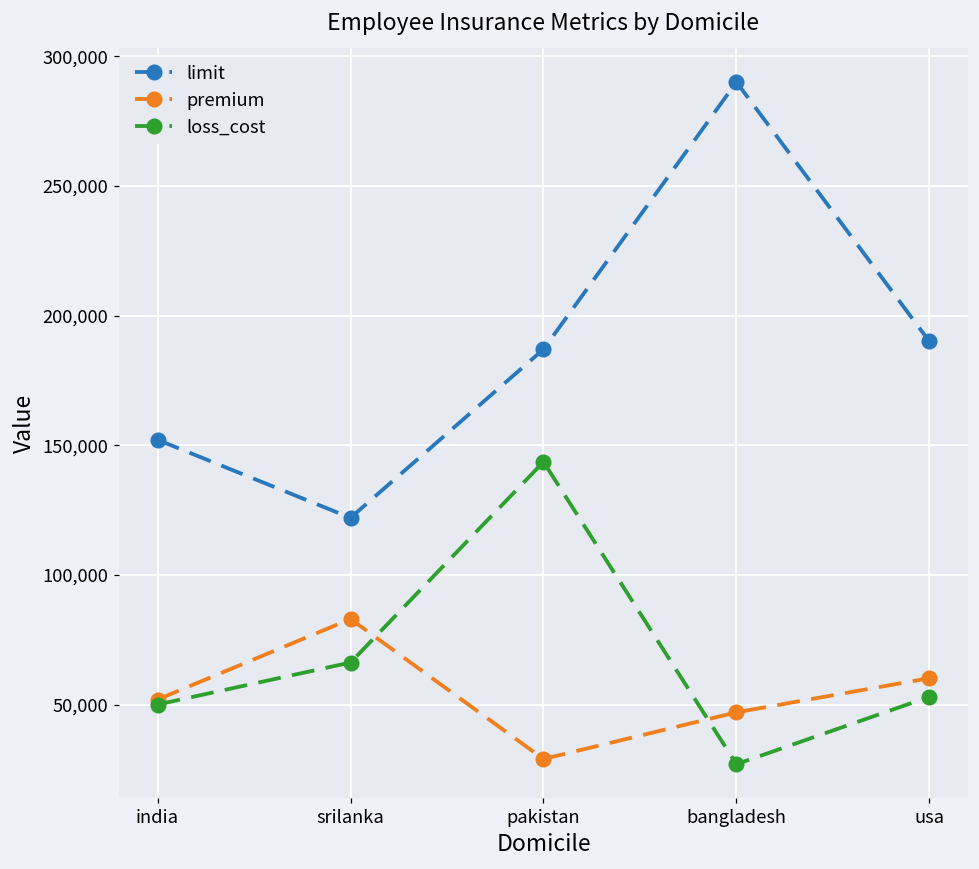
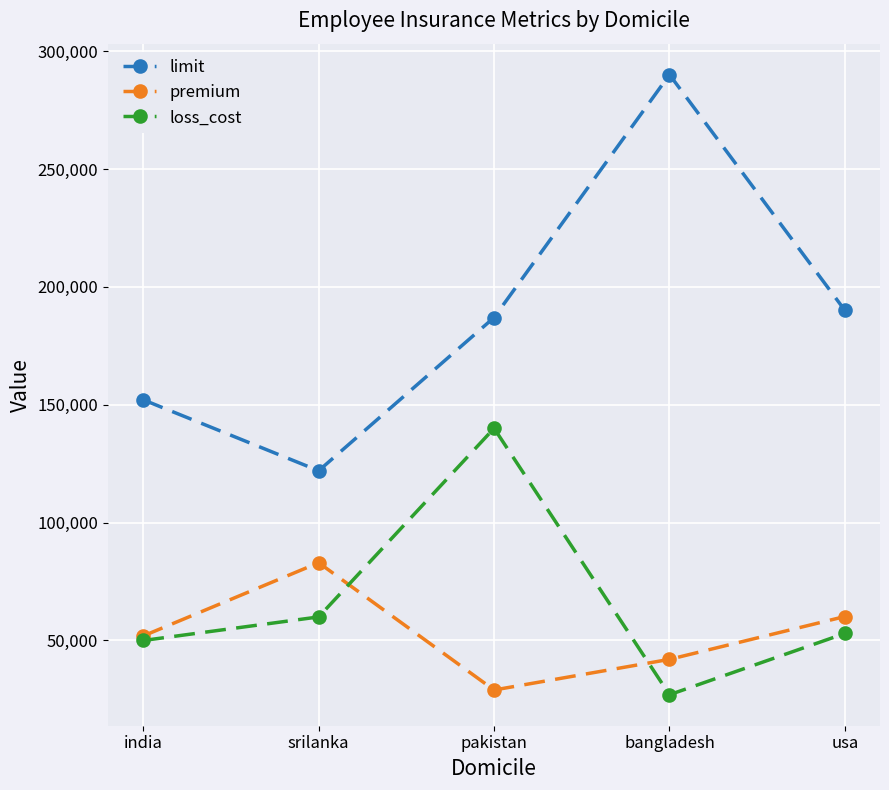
loss_cost, srilanka: 66,000 -> 60,000
loss_cost, pakistan: 144,000 -> 140,000
premium, bangladesh: 47,000 -> 42,000
